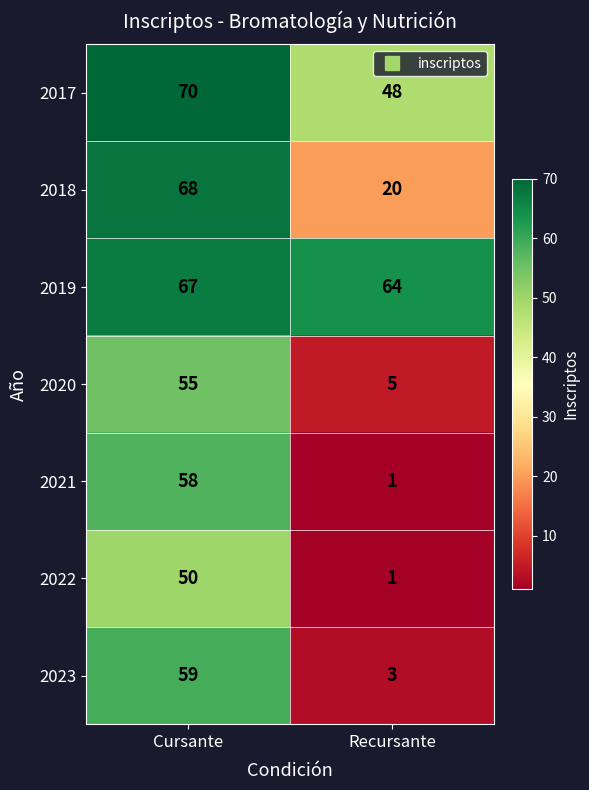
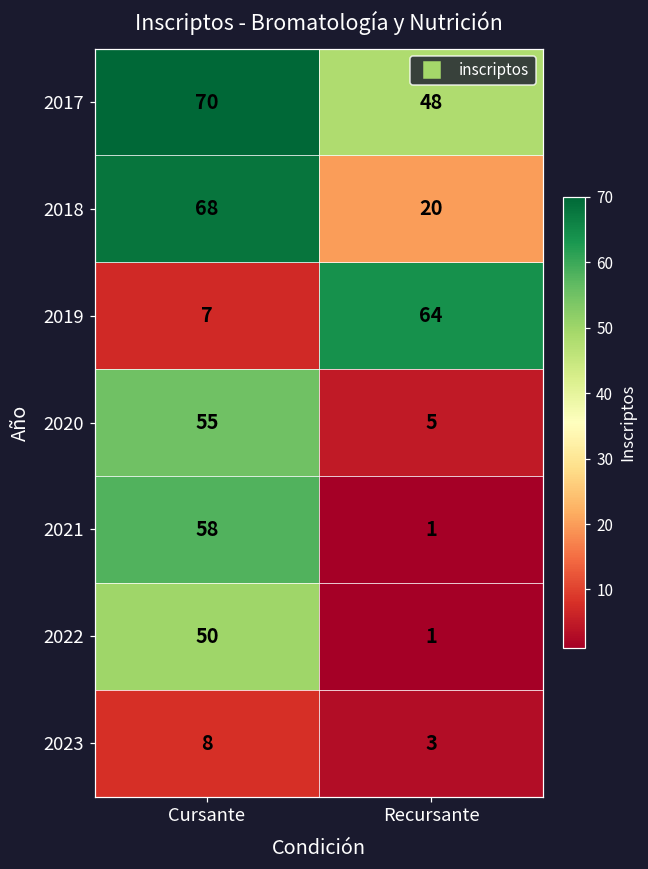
2019, Cursante: 67 -> 7
2023, Cursante: 59 -> 8
